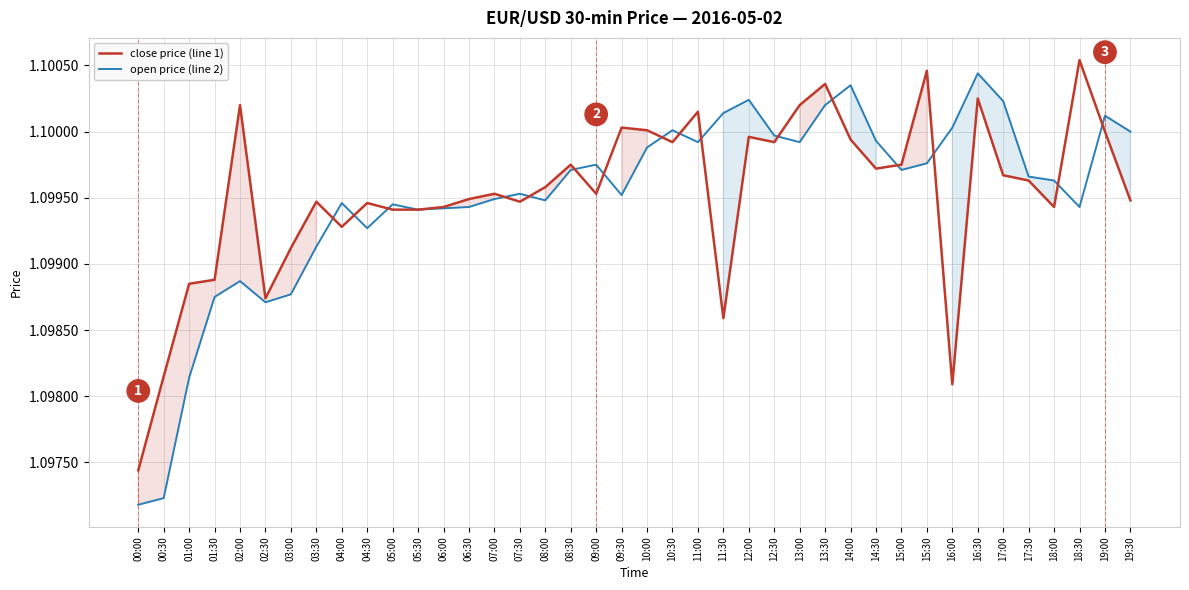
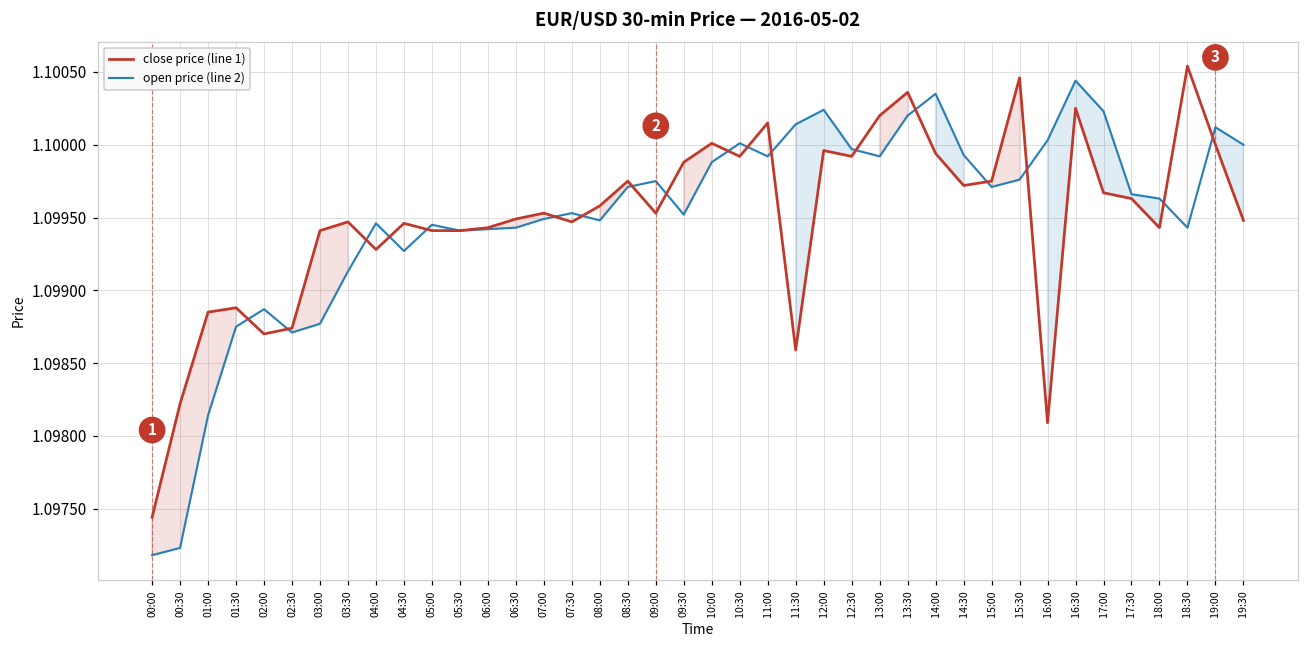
close price (line 1), 00:30: 1.09815 -> 1.09822
close price (line 1), 02:00: 1.1002 -> 1.0987
close price (line 1), 03:00: 1.09912 -> 1.09941
close price (line 1), 09:30: 1.10003 -> 1.09988
